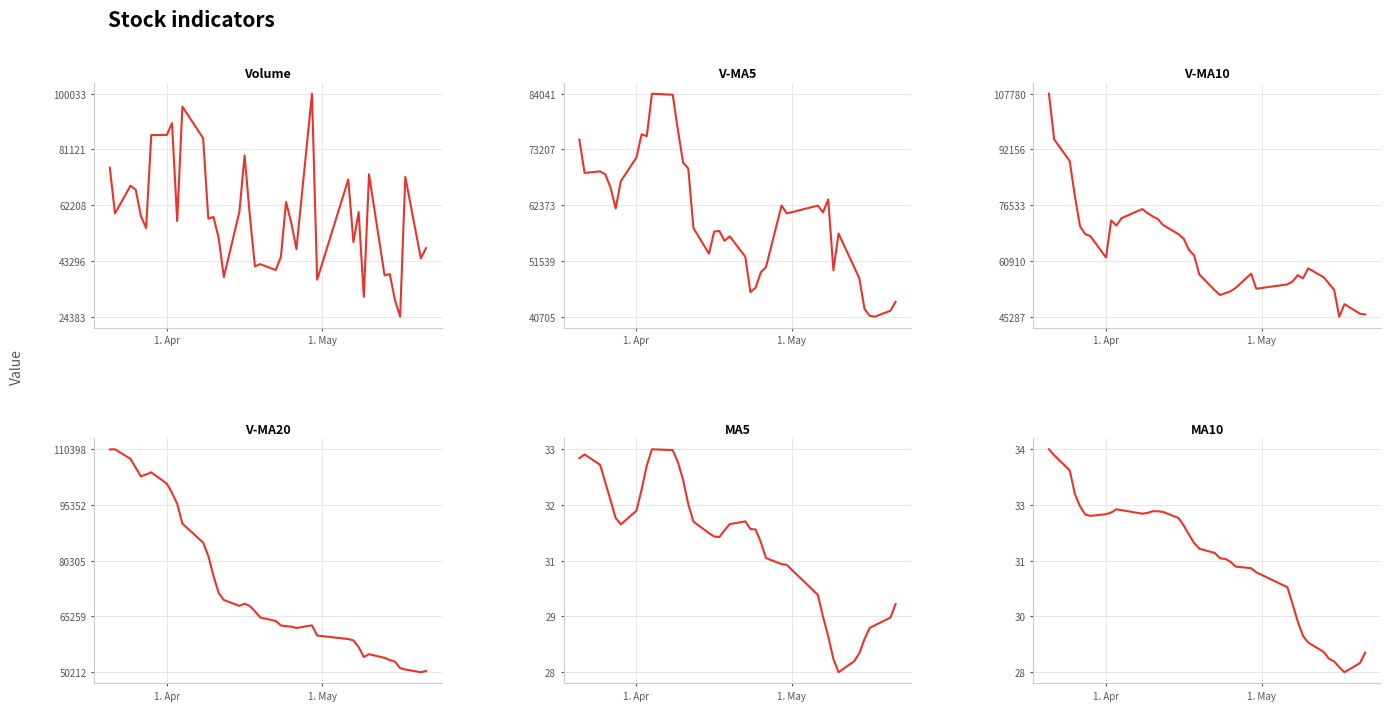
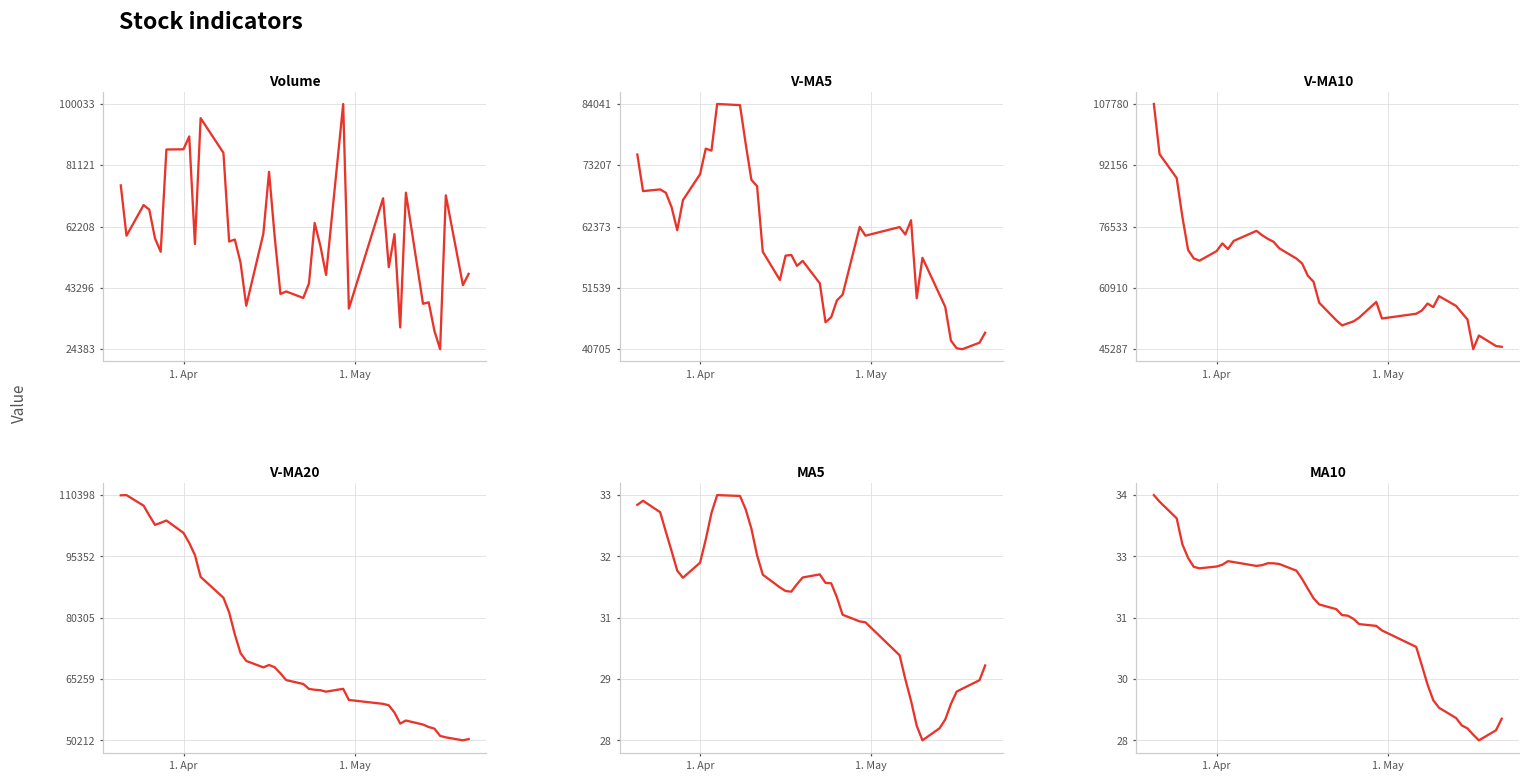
V-MA10, 1. Apr: 62000 -> 70000
